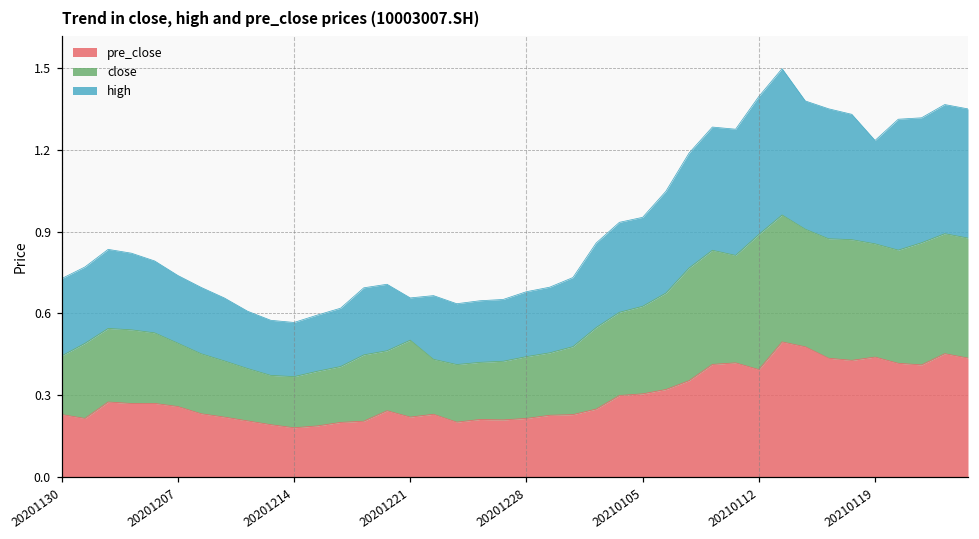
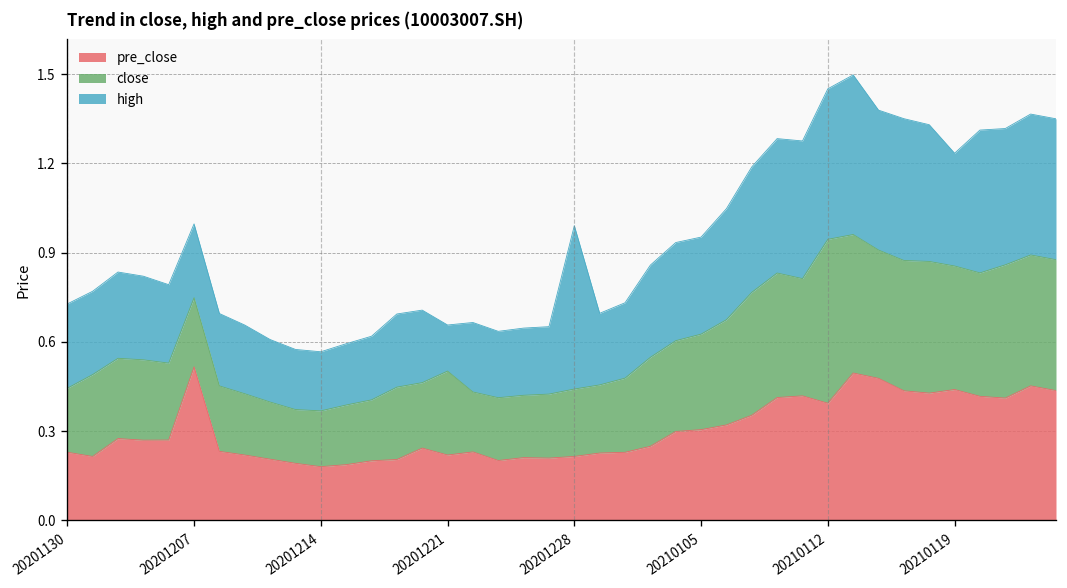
pre_close, 20201207: 0.26 -> 0.52
high, 20201228: 0.24 -> 0.55
close, 20210112: 0.50 -> 0.55
